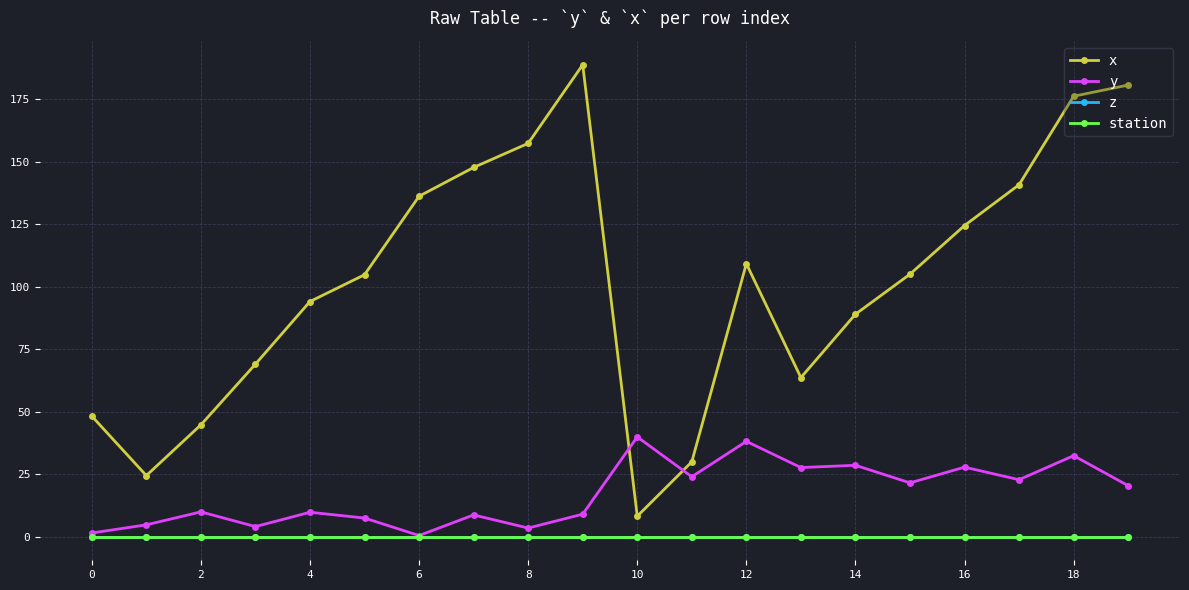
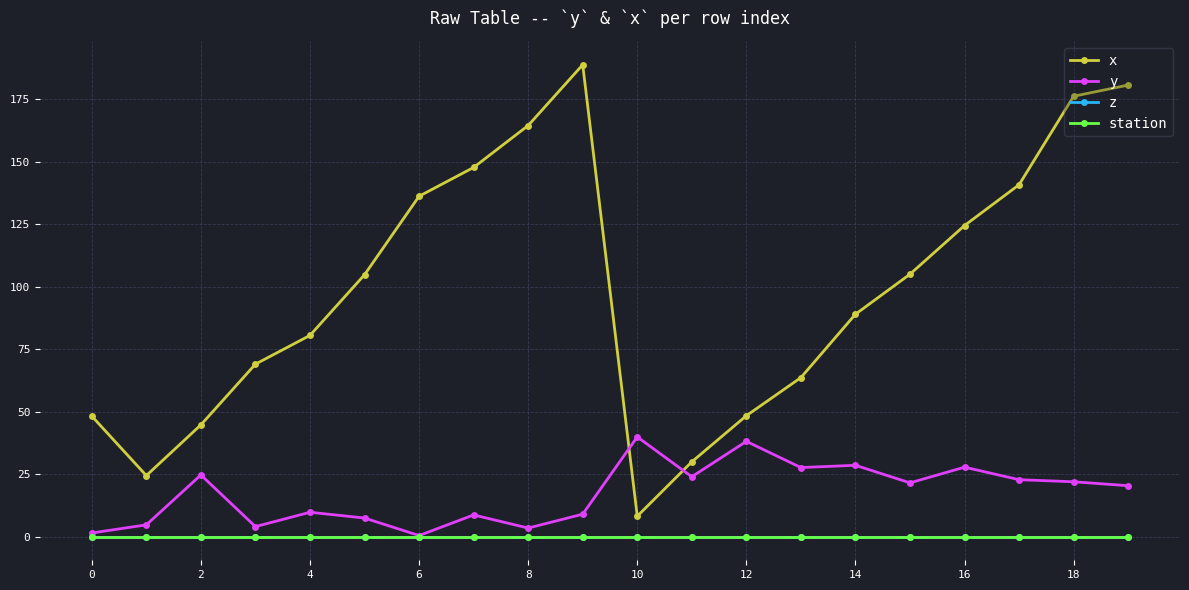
y, 2: 10 -> 25
x, 4: 94 -> 81
x, 8: 157 -> 165
x, 12: 109 -> 48
y, 18: 32 -> 22
